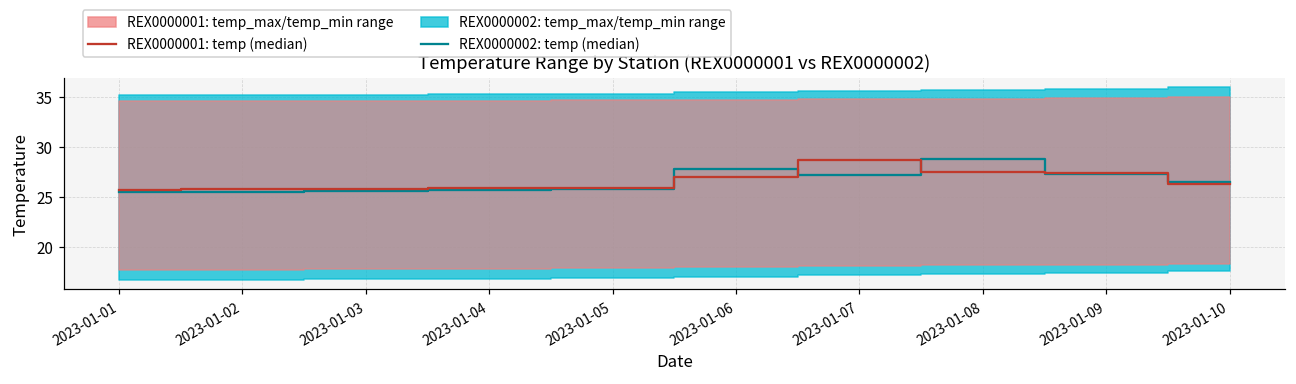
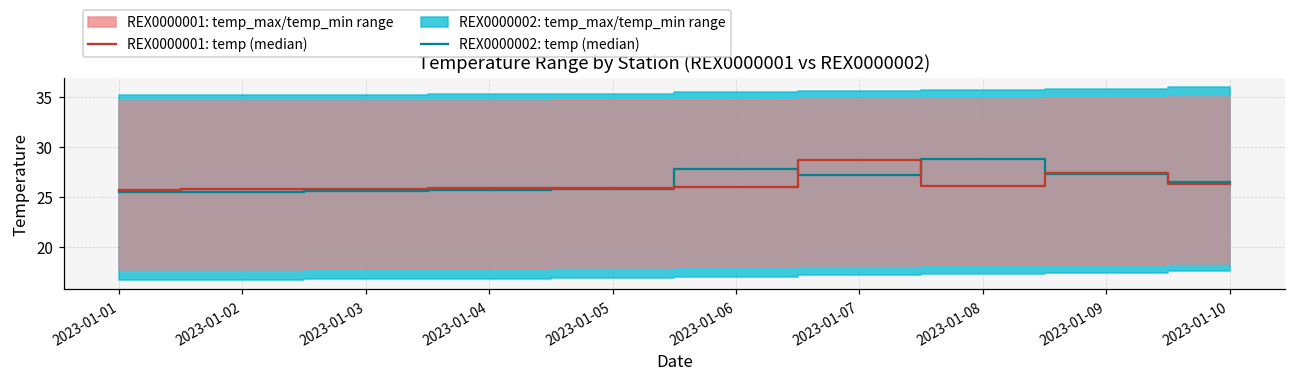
REX0000001: temp (median), 2023-01-06: 27 -> 26
REX0000001: temp (median), 2023-01-08: 27 -> 26
